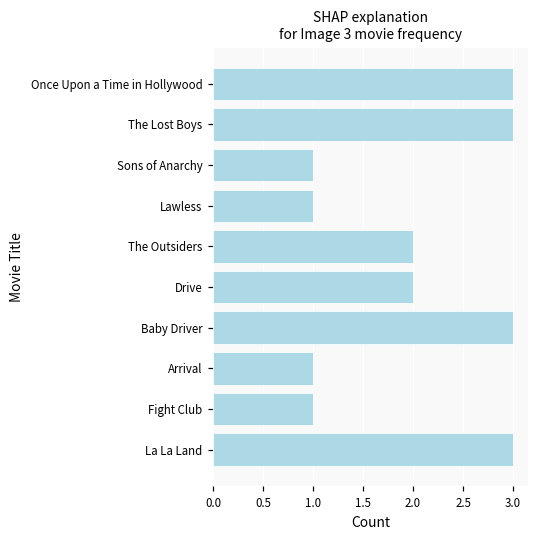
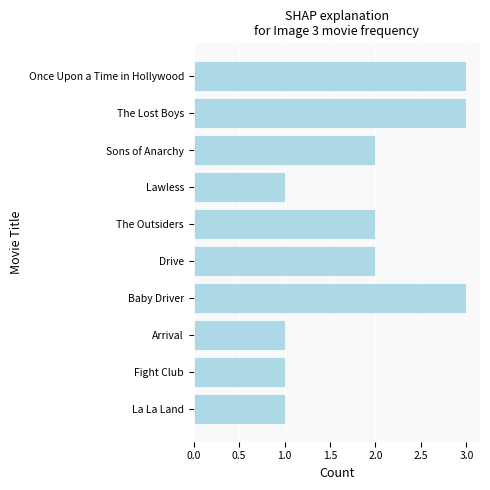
Sons of Anarchy: 1 -> 2
La La Land: 3 -> 1
